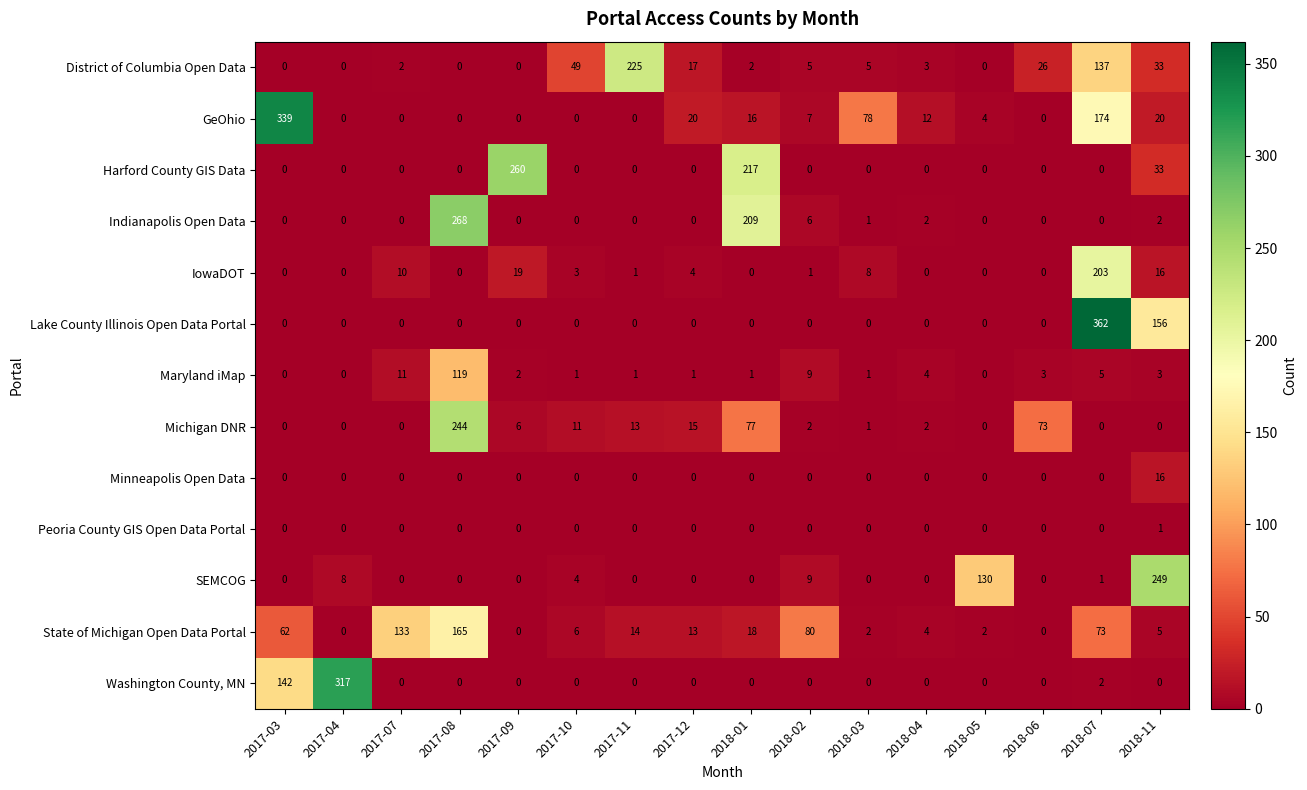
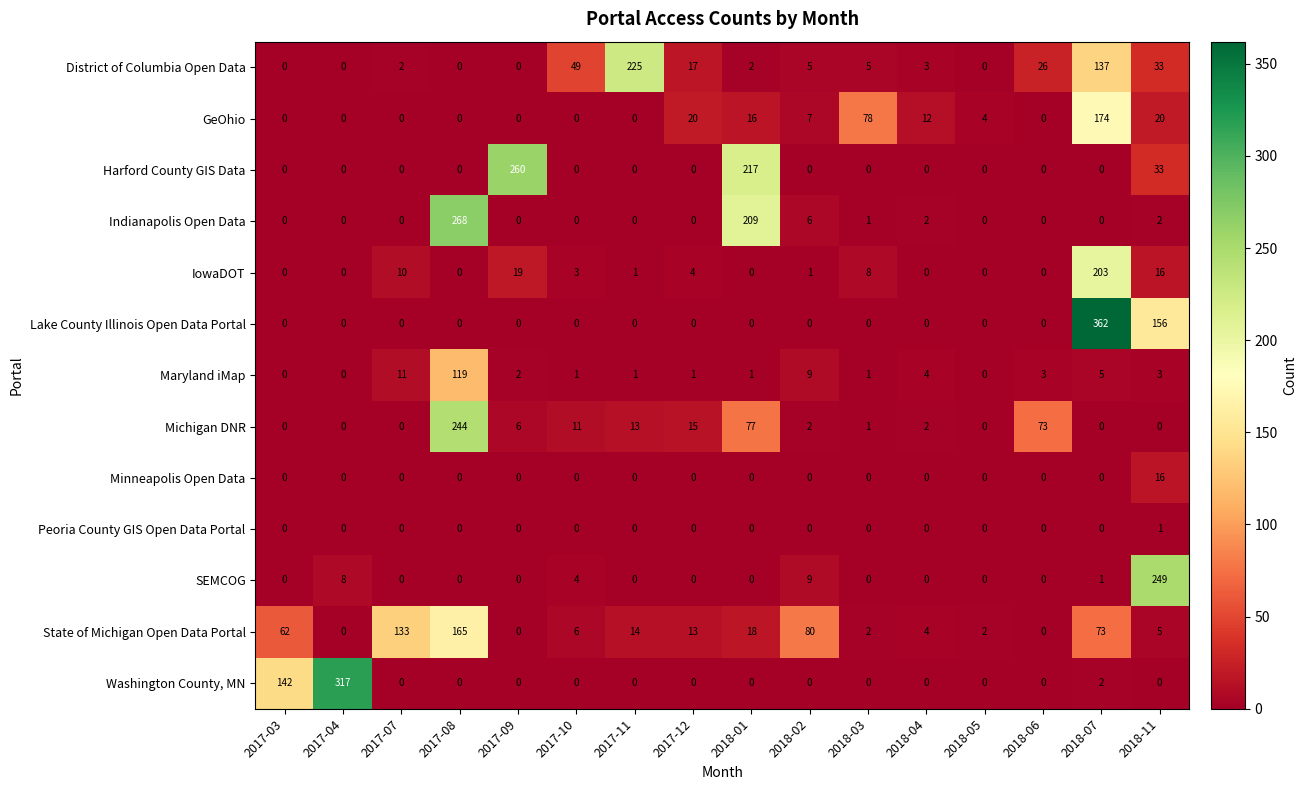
GeOhio, 2017-03: 339 -> 0
SEMCOG, 2018-05: 130 -> 0
